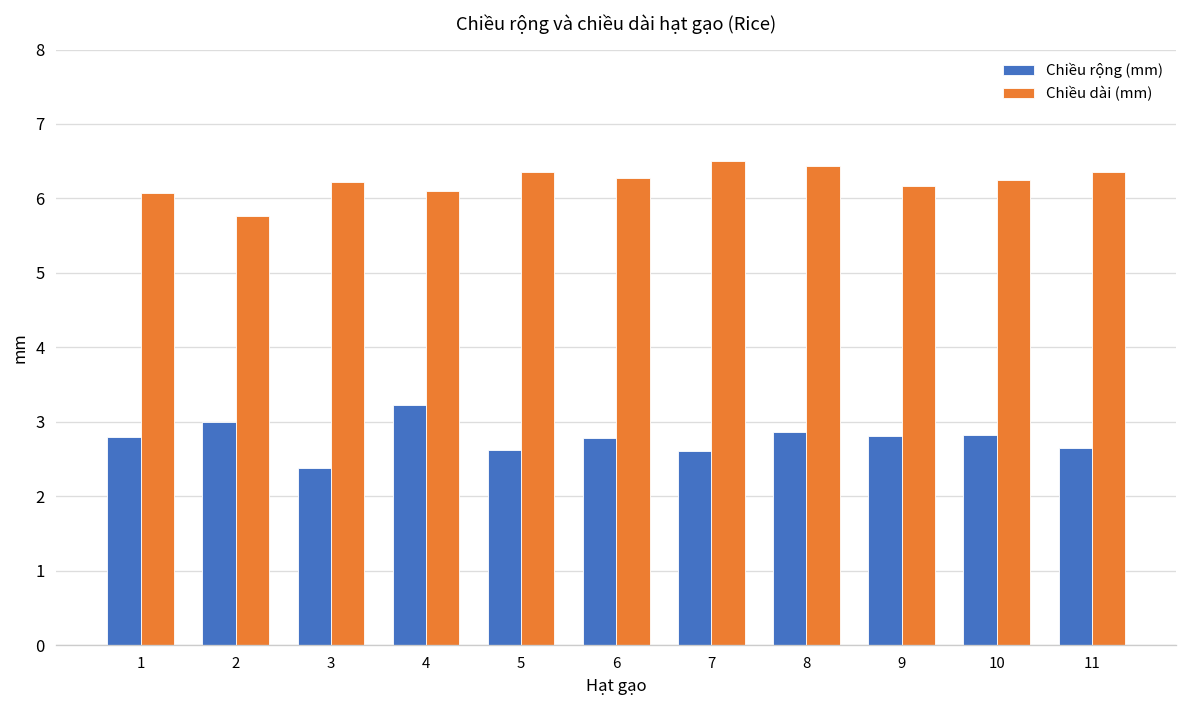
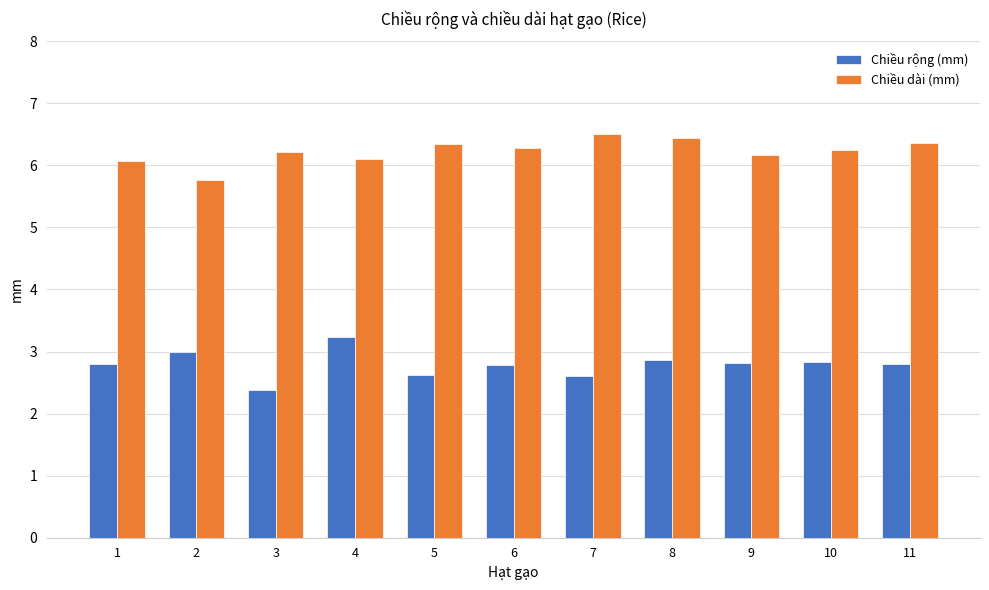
Chiều rộng (mm), 11: 2.7 -> 2.8
